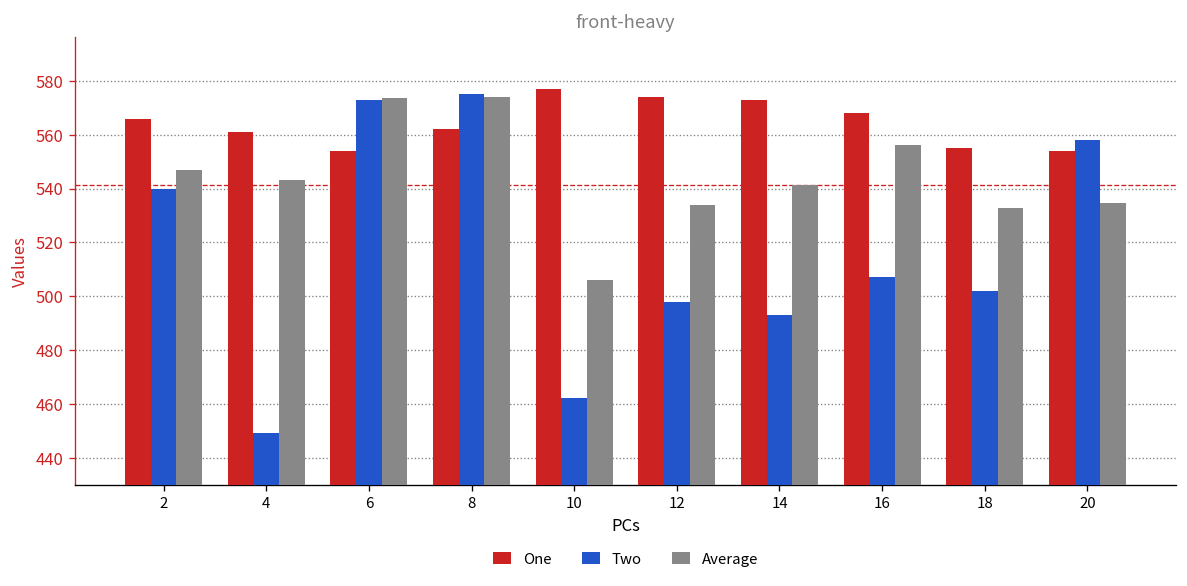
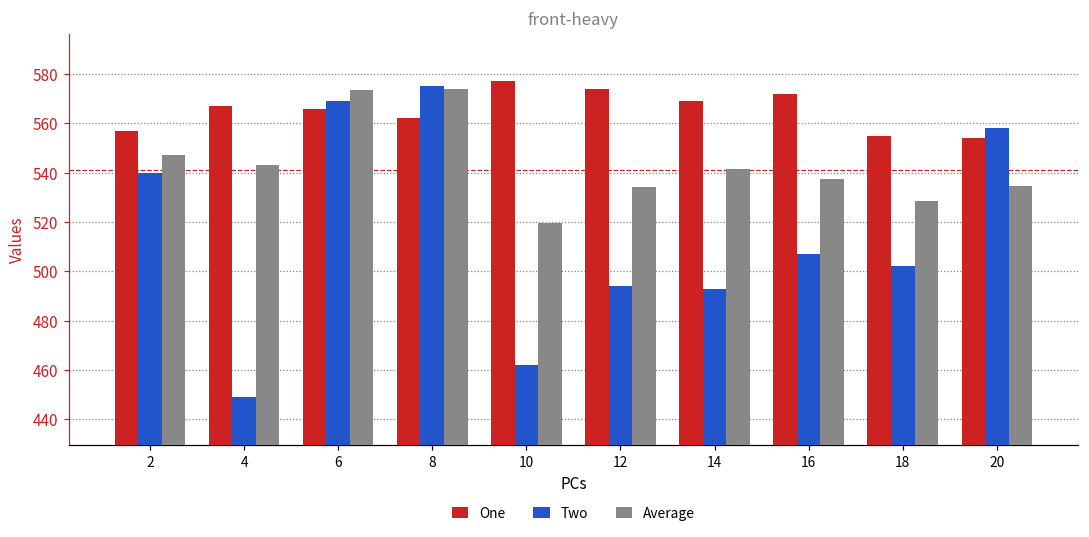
One, 2: 566 -> 557
One, 4: 561 -> 567
One, 6: 554 -> 566
Two, 6: 573 -> 569
Average, 10: 506 -> 520
Two, 12: 498 -> 494
One, 14: 573 -> 569
One, 16: 568 -> 572
Average, 16: 556 -> 538
Average, 18: 533 -> 529
